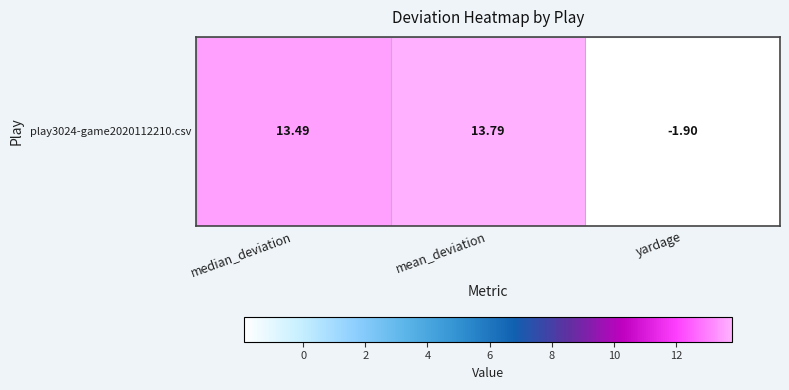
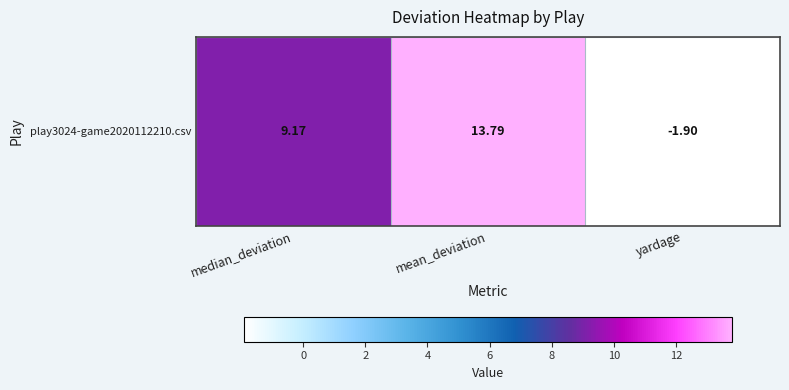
play3024-game2020112210.csv, median_deviation: 13.49 -> 9.17
